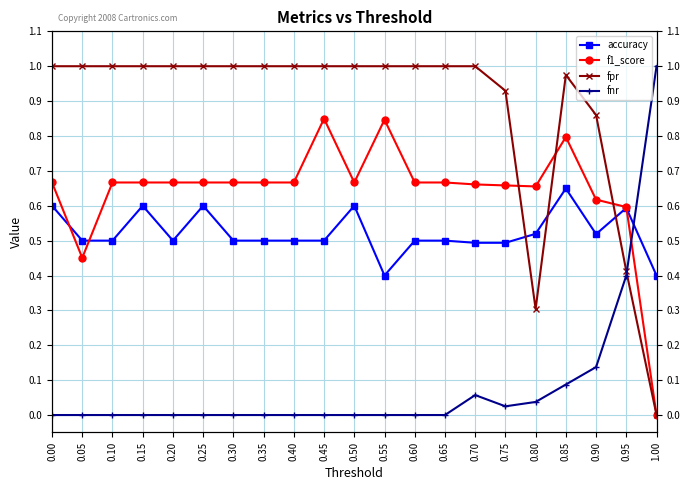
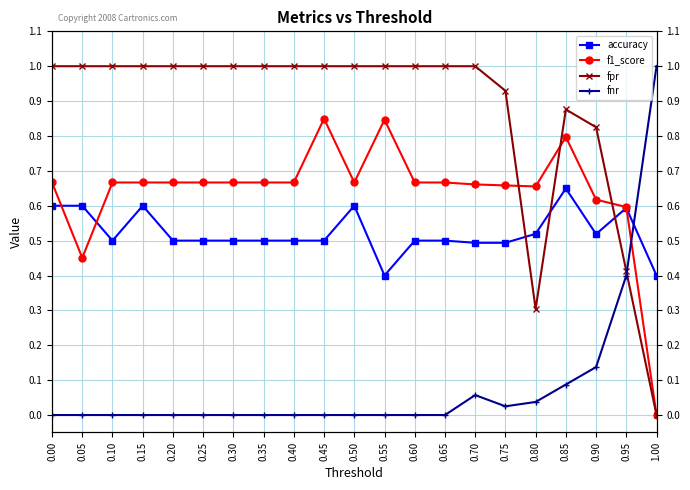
accuracy, 0.05: 0.5 -> 0.6
accuracy, 0.25: 0.6 -> 0.5
fpr, 0.85: 0.98 -> 0.88
fpr, 0.90: 0.86 -> 0.83
